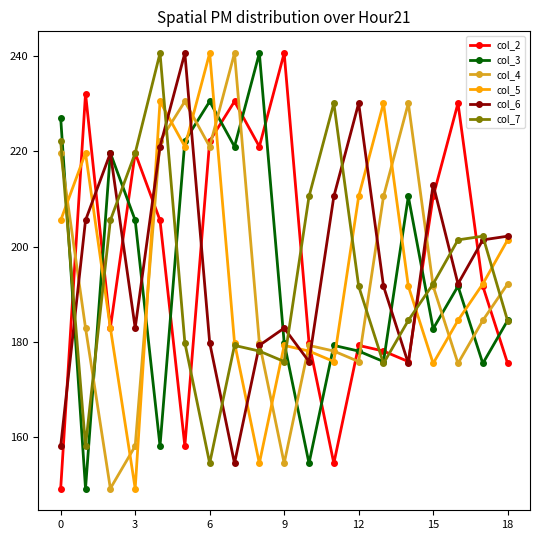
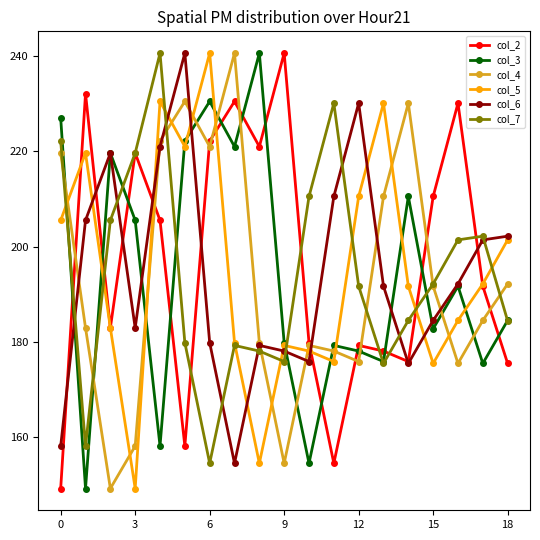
col_6, 9: 183 -> 178
col_6, 15: 213 -> 185
